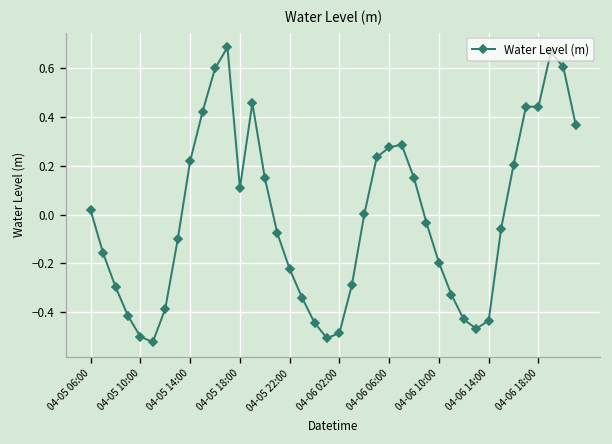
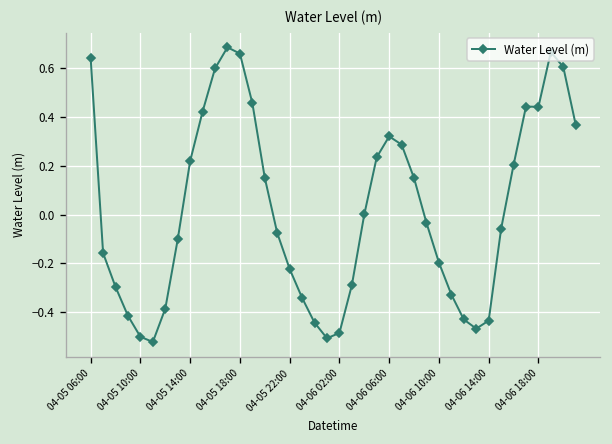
04-05 06:00: 0.02 -> 0.64
04-05 18:00: 0.11 -> 0.66
04-06 06:00: 0.28 -> 0.32
